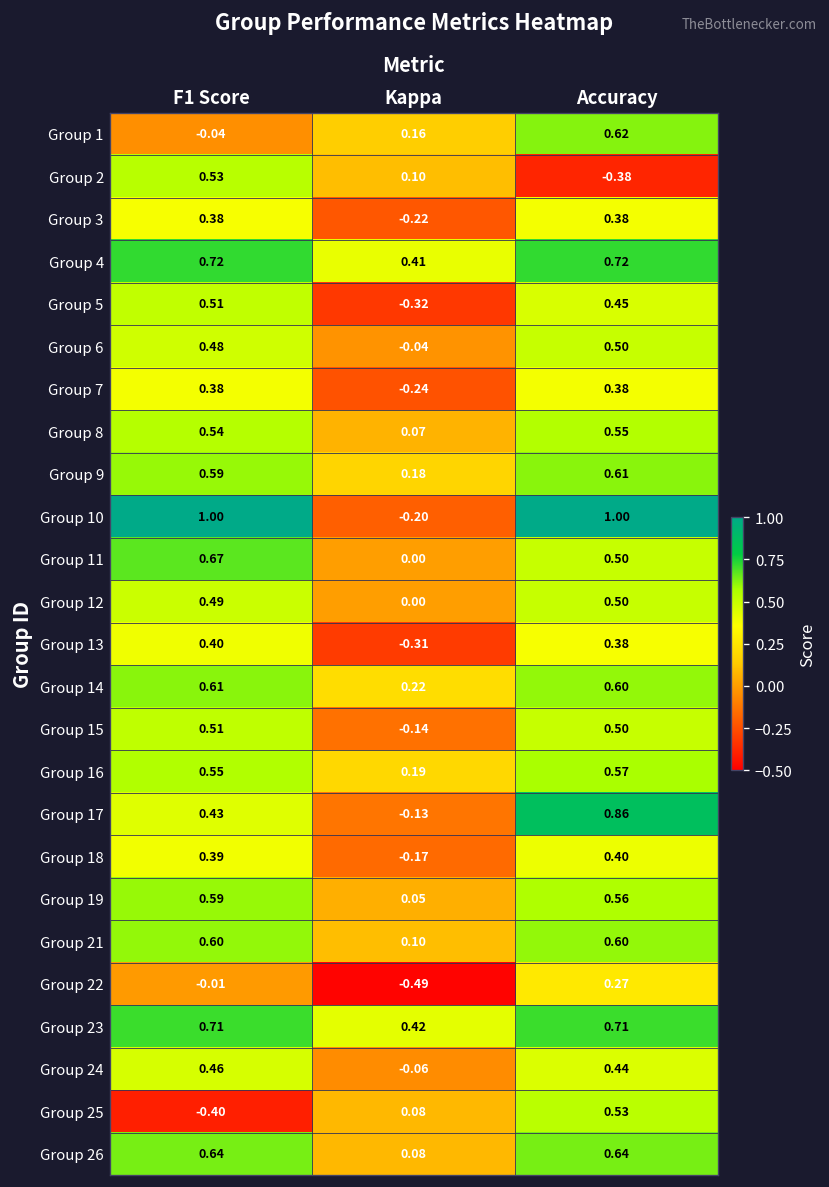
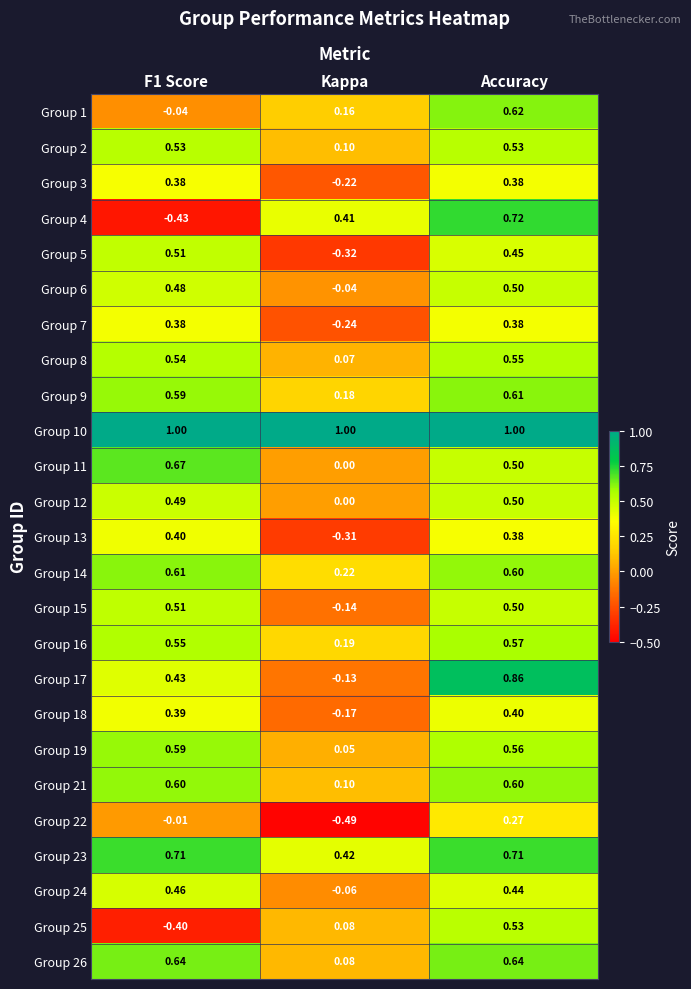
Group 2, Accuracy: -0.38 -> 0.53
Group 4, F1 Score: 0.72 -> -0.43
Group 10, Kappa: -0.20 -> 1.00
